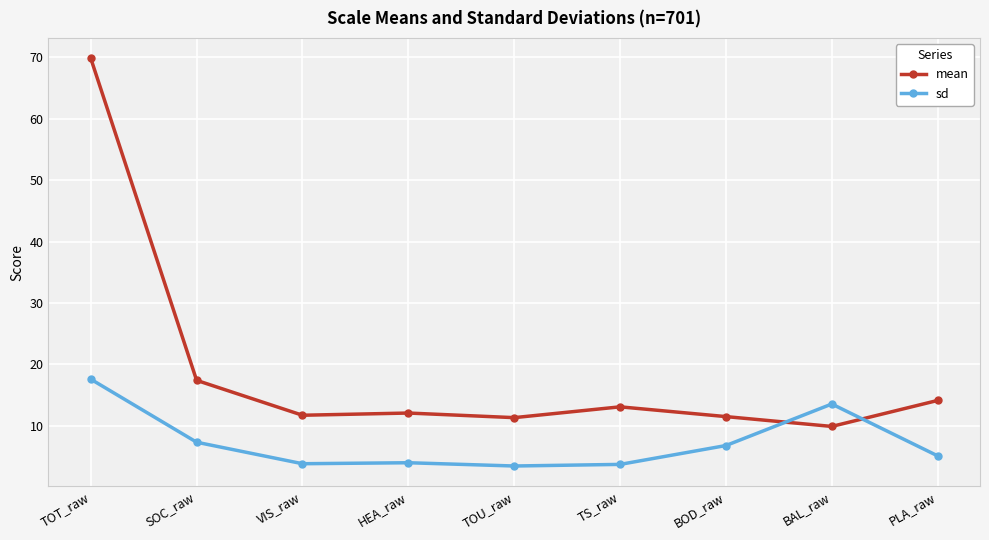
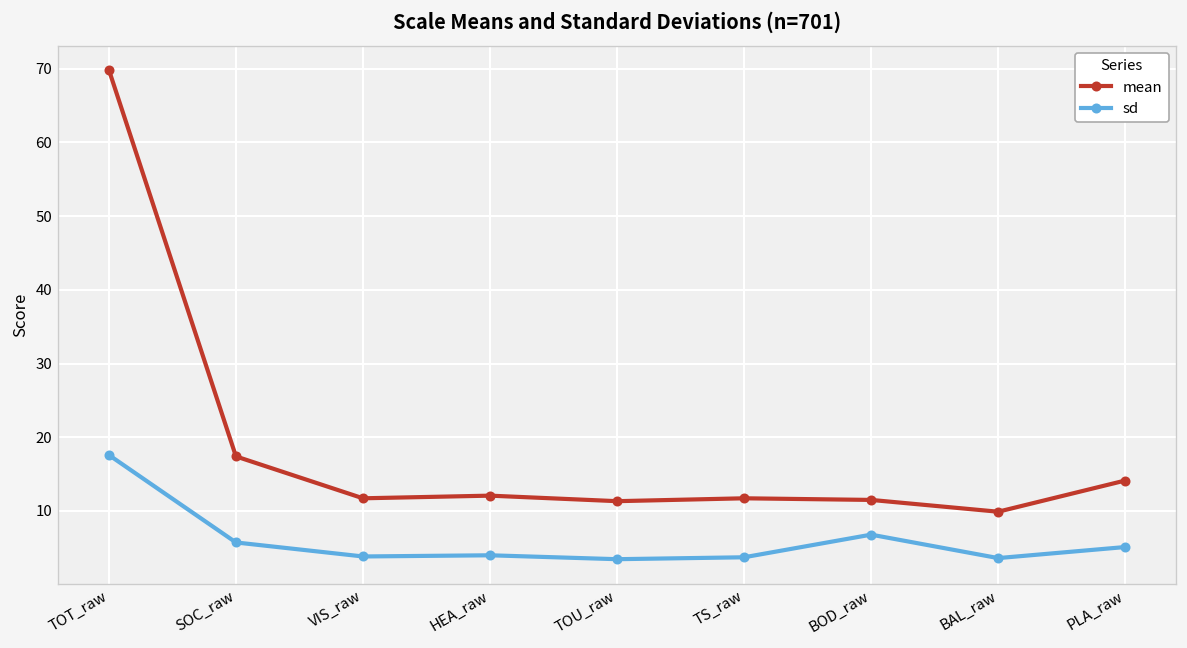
sd, SOC_raw: 7 -> 6
mean, TS_raw: 13 -> 12
sd, BAL_raw: 14 -> 4
